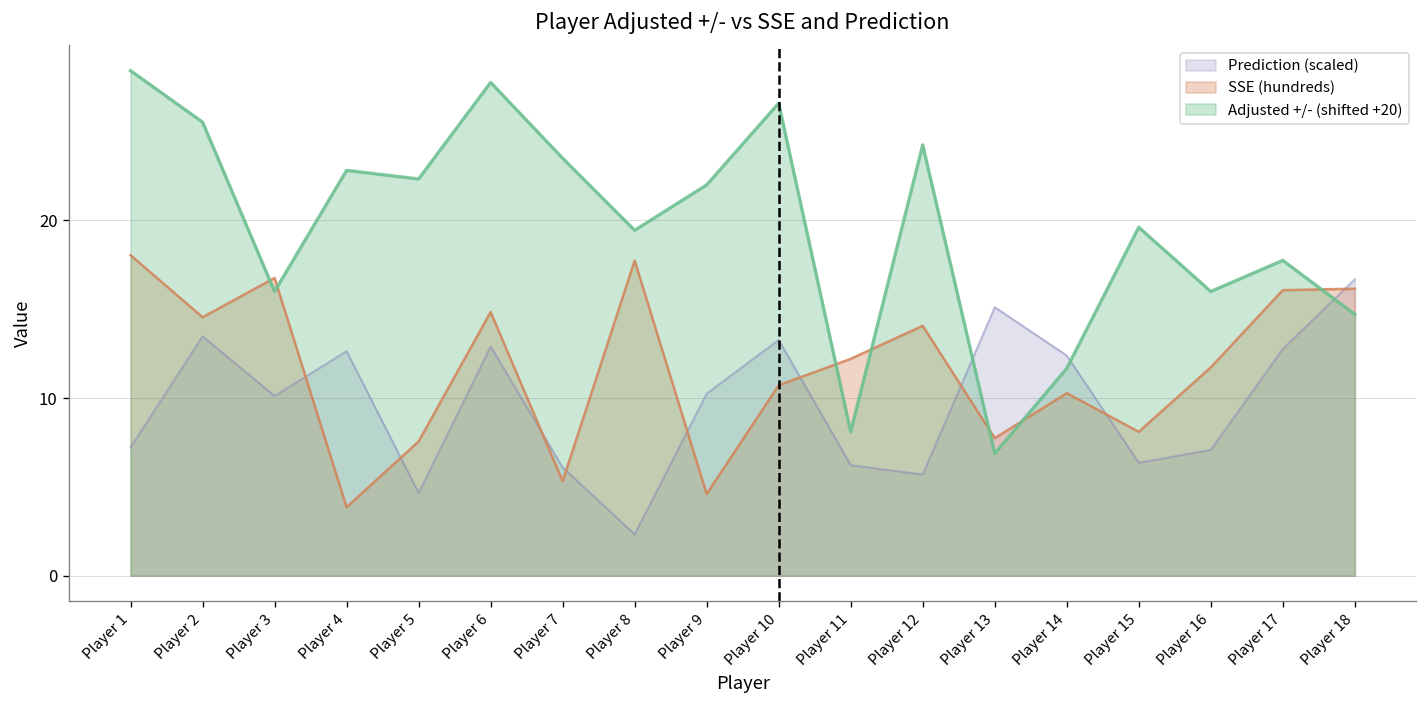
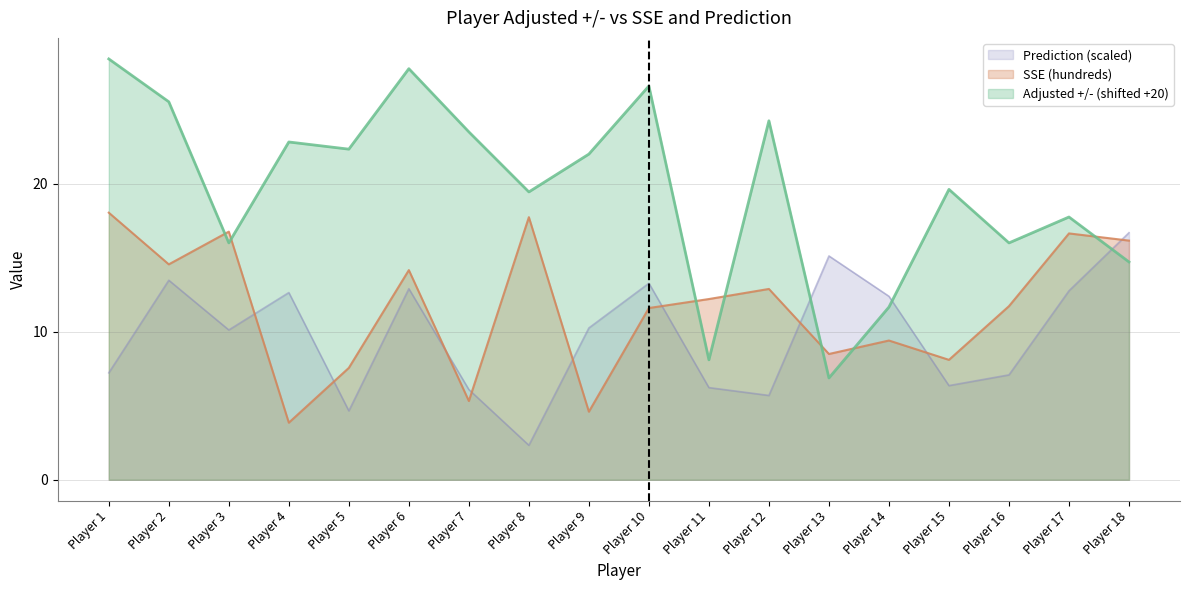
SSE (hundreds), Player 6: 14.8 -> 14.2
SSE (hundreds), Player 10: 10.7 -> 11.6
SSE (hundreds), Player 12: 14.1 -> 12.9
SSE (hundreds), Player 13: 7.7 -> 8.5
SSE (hundreds), Player 14: 10.3 -> 9.4
SSE (hundreds), Player 17: 16.1 -> 16.6
